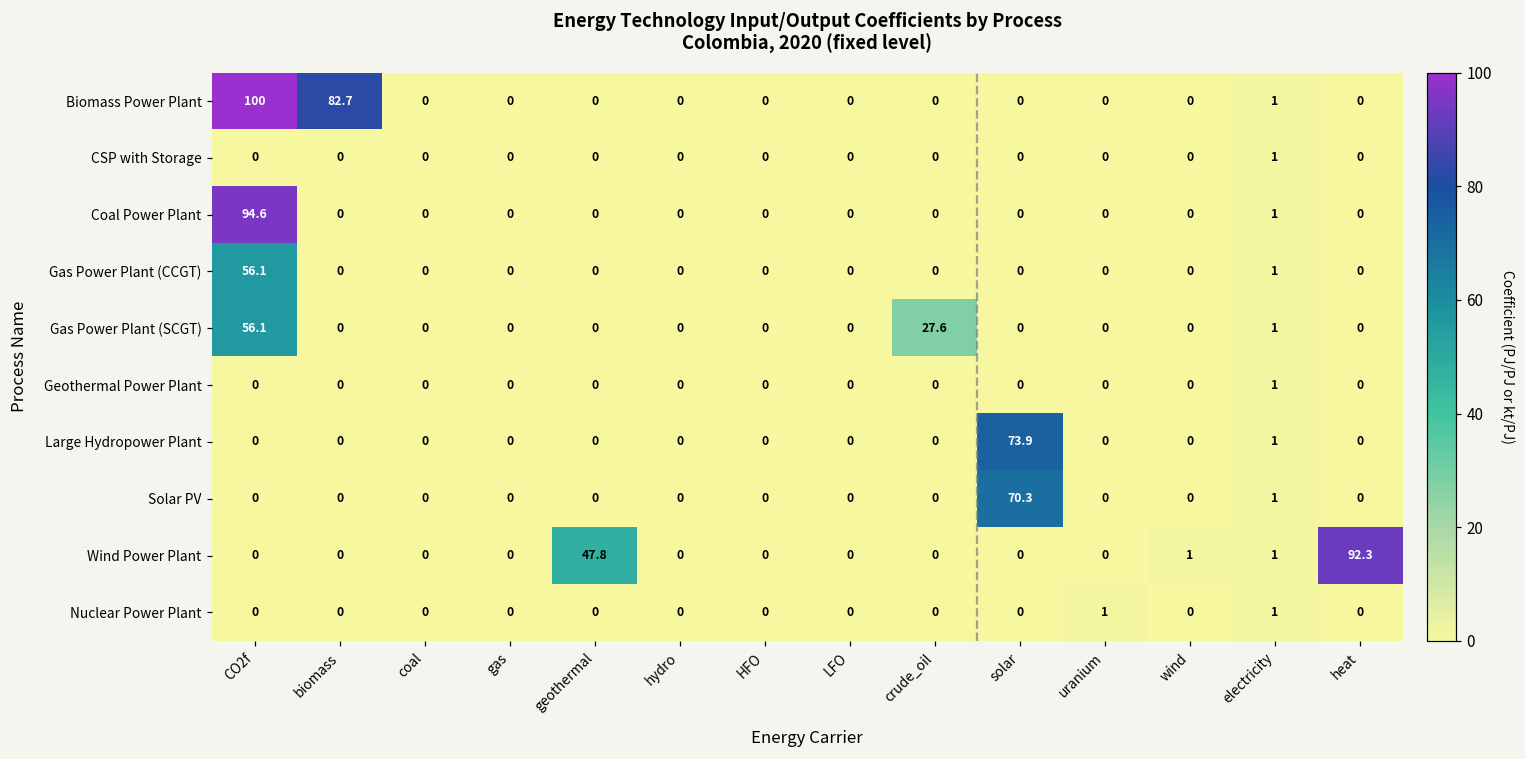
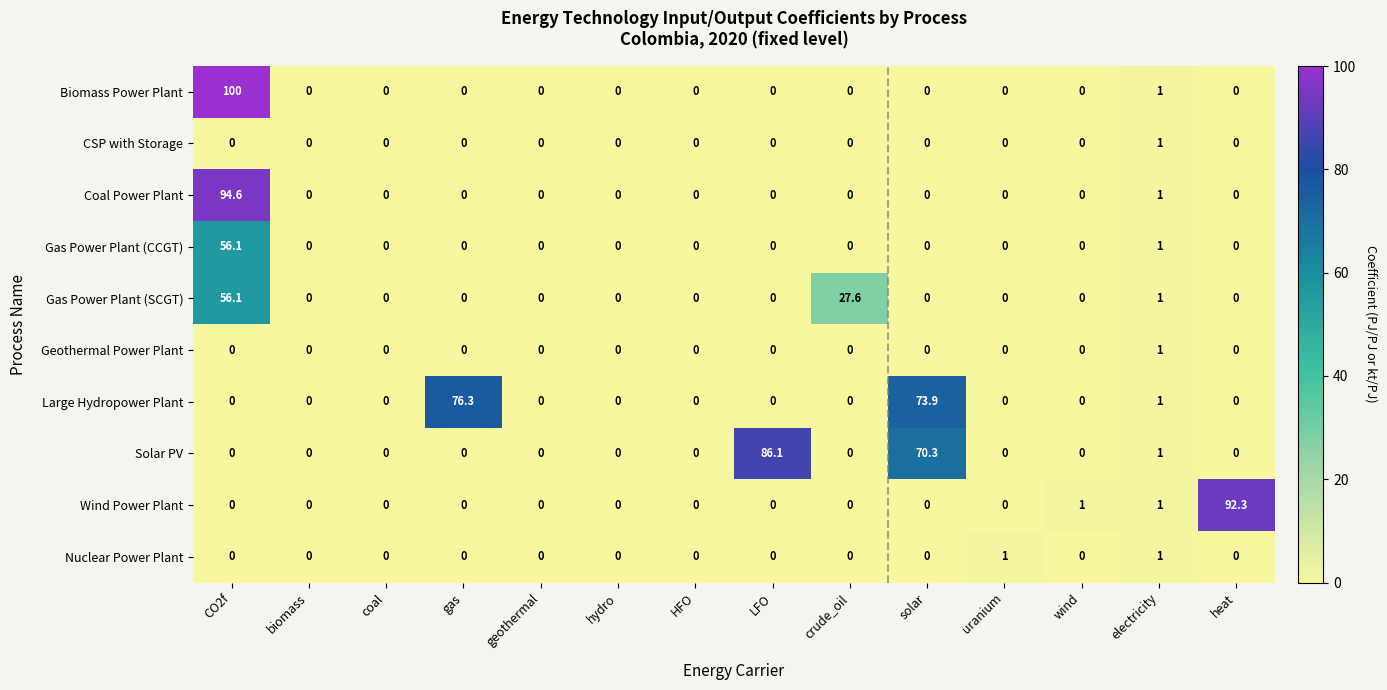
Biomass Power Plant, biomass: 82.7 -> 0
Large Hydropower Plant, gas: 0 -> 76.3
Solar PV, LFO: 0 -> 86.1
Wind Power Plant, geothermal: 47.8 -> 0
